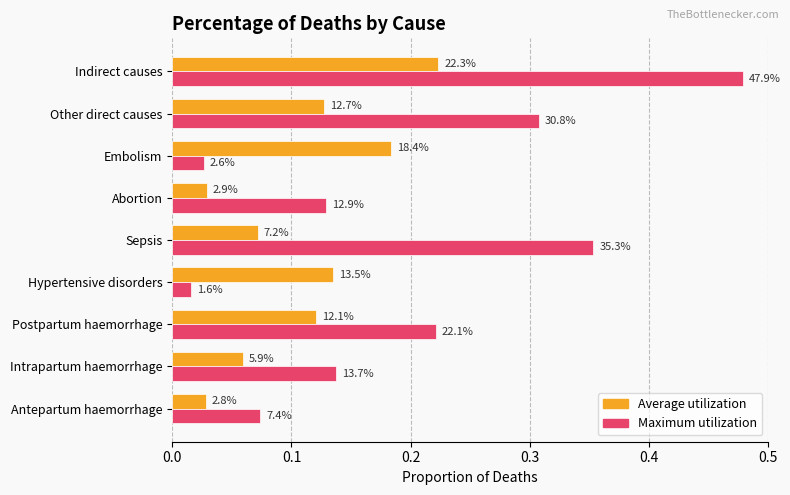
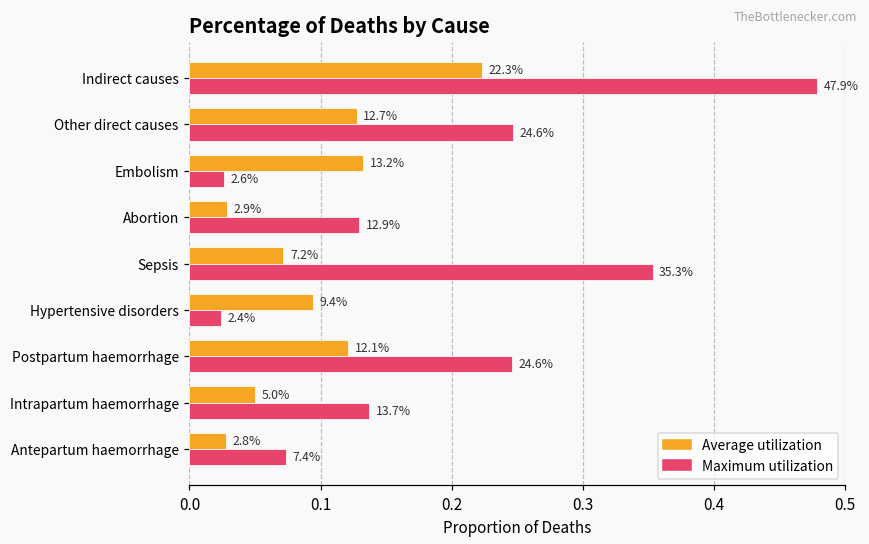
Maximum utilization, Other direct causes: 30.8% -> 24.6%
Average utilization, Embolism: 18.4% -> 13.2%
Average utilization, Hypertensive disorders: 13.5% -> 9.4%
Maximum utilization, Hypertensive disorders: 1.6% -> 2.4%
Maximum utilization, Postpartum haemorrhage: 22.1% -> 24.6%
Average utilization, Intrapartum haemorrhage: 5.9% -> 5.0%
